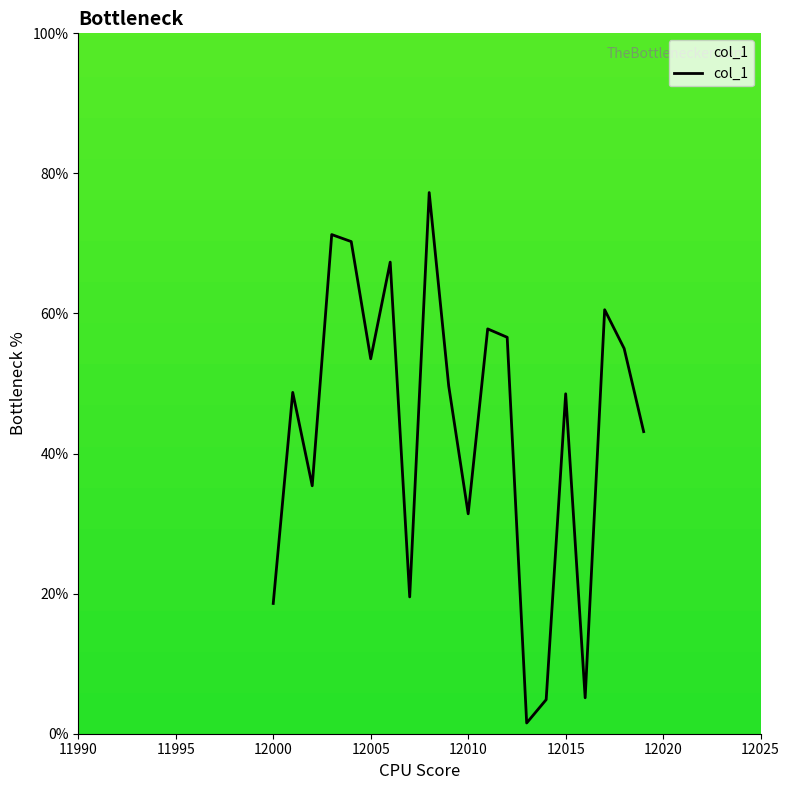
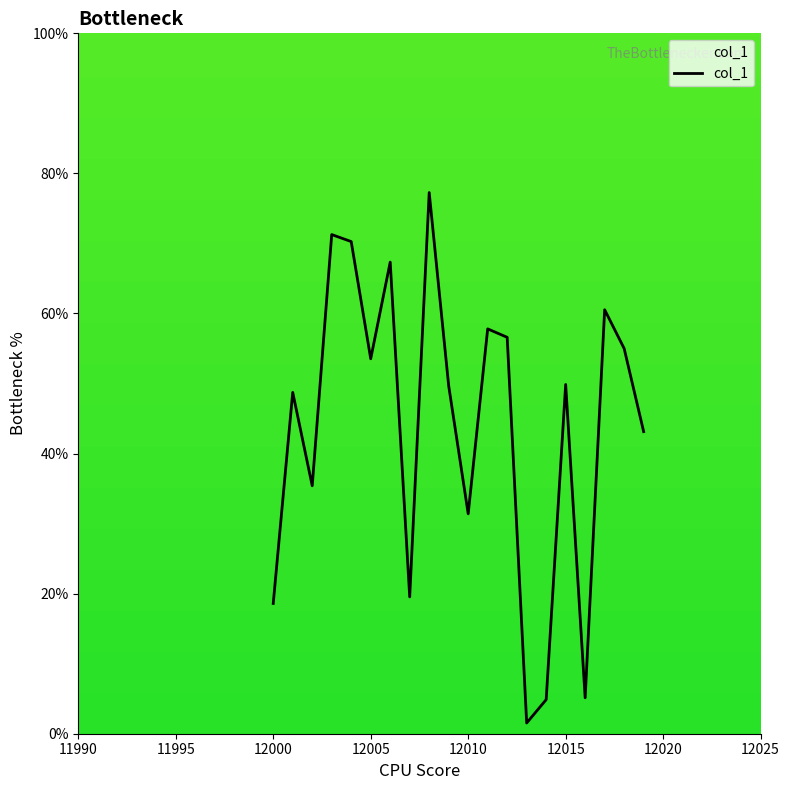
12015: 49% -> 50%
